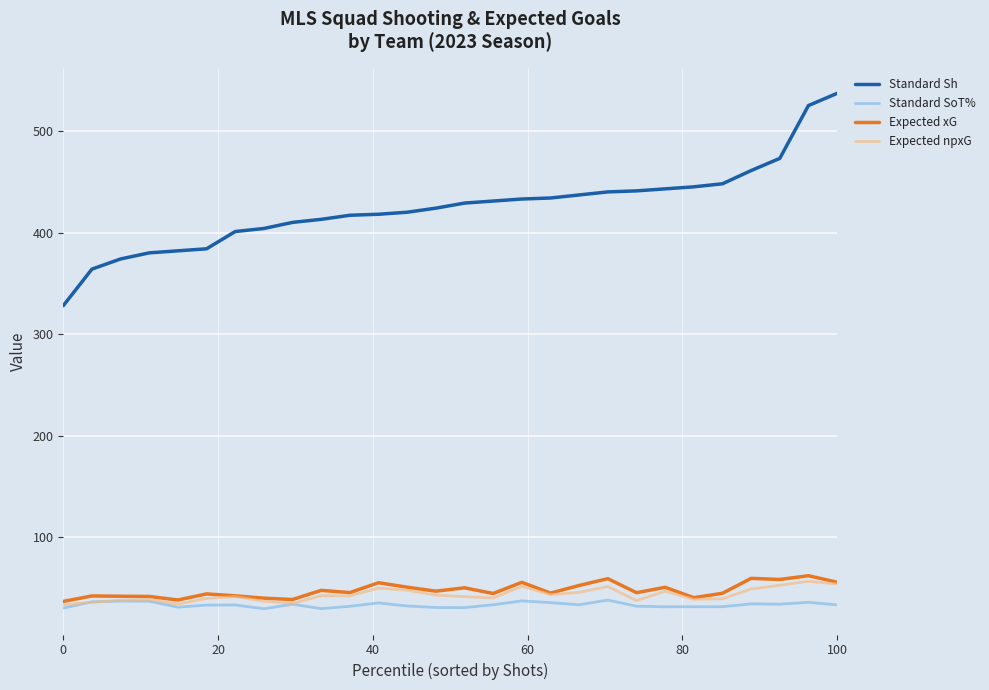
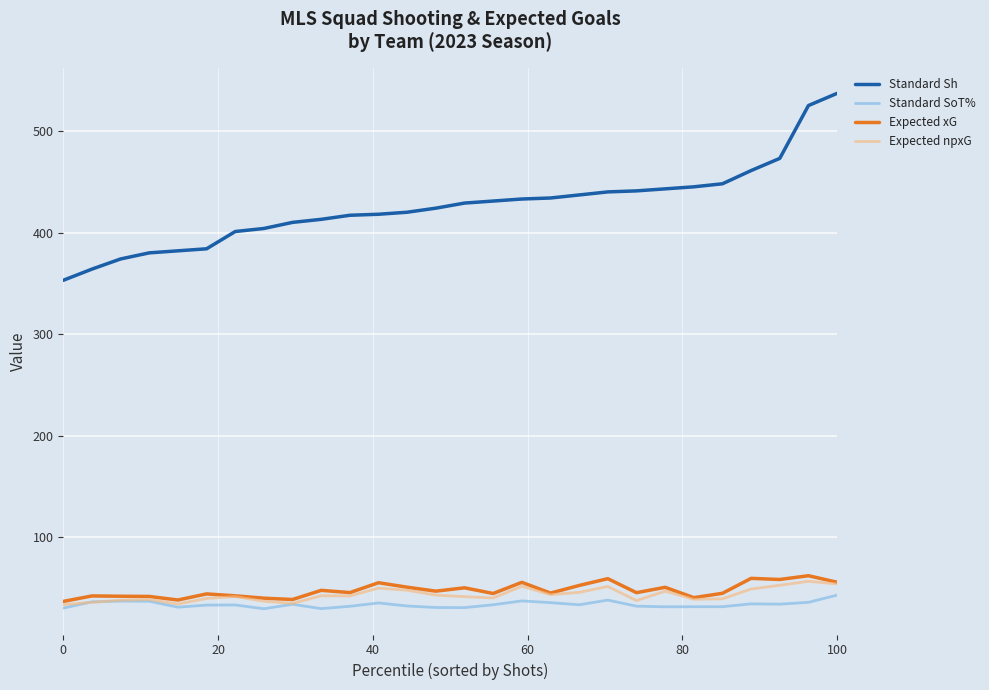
Standard Sh, 0: 328 -> 353
Standard SoT%, 100: 34 -> 43
